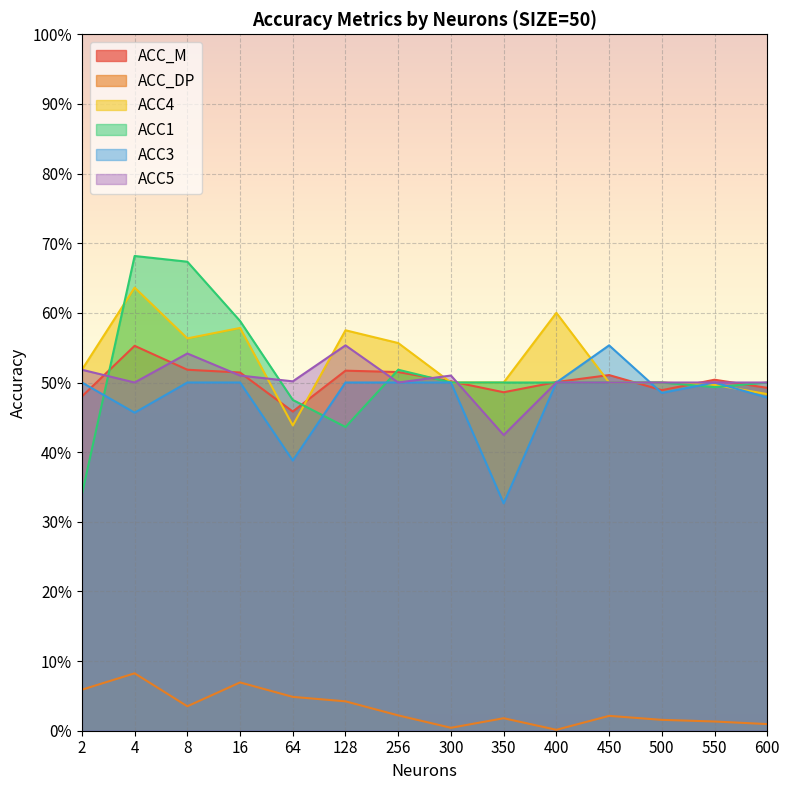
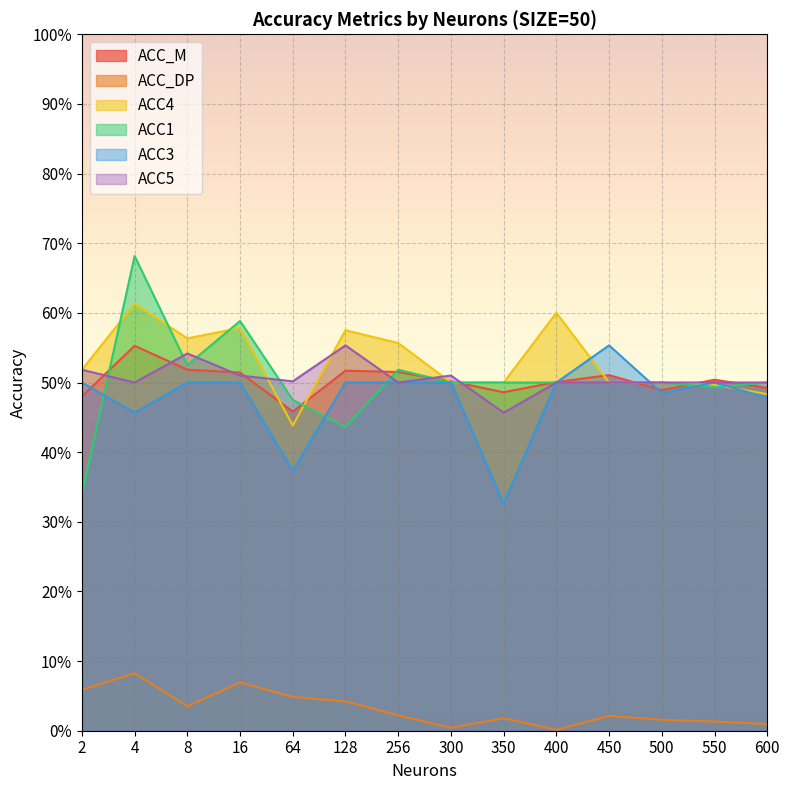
ACC4, 4: 64% -> 61%
ACC1, 8: 67% -> 52%
ACC3, 64: 39% -> 37%
ACC5, 350: 42% -> 46%
